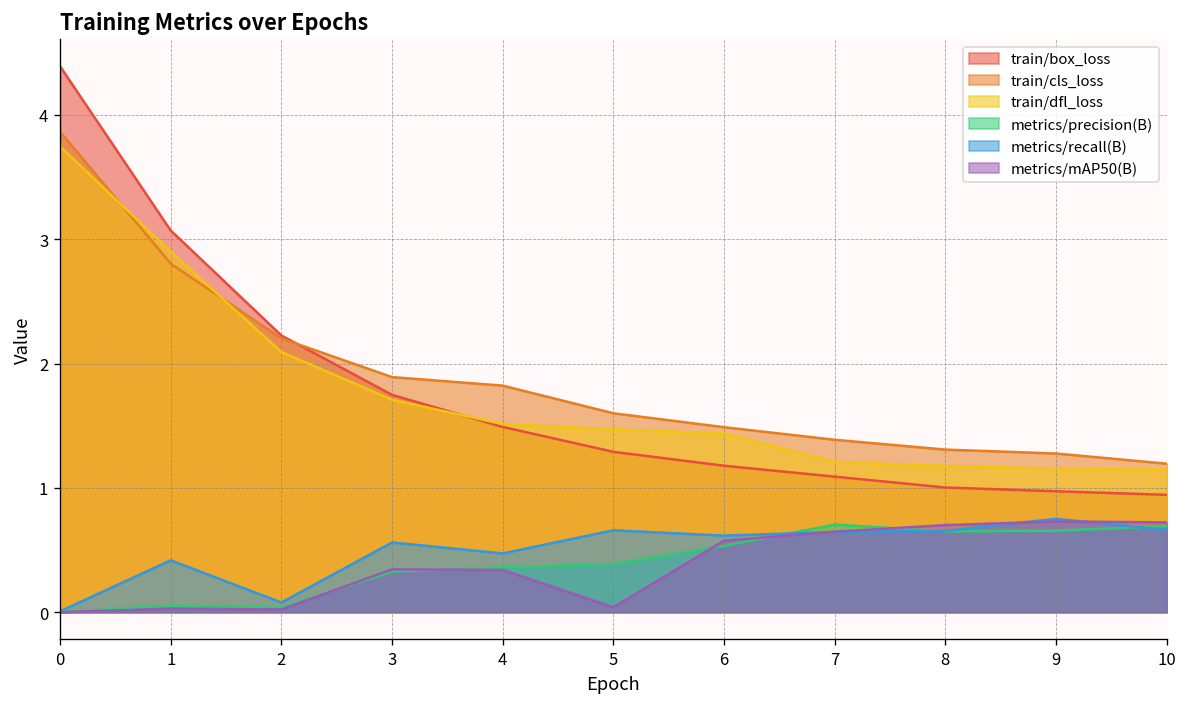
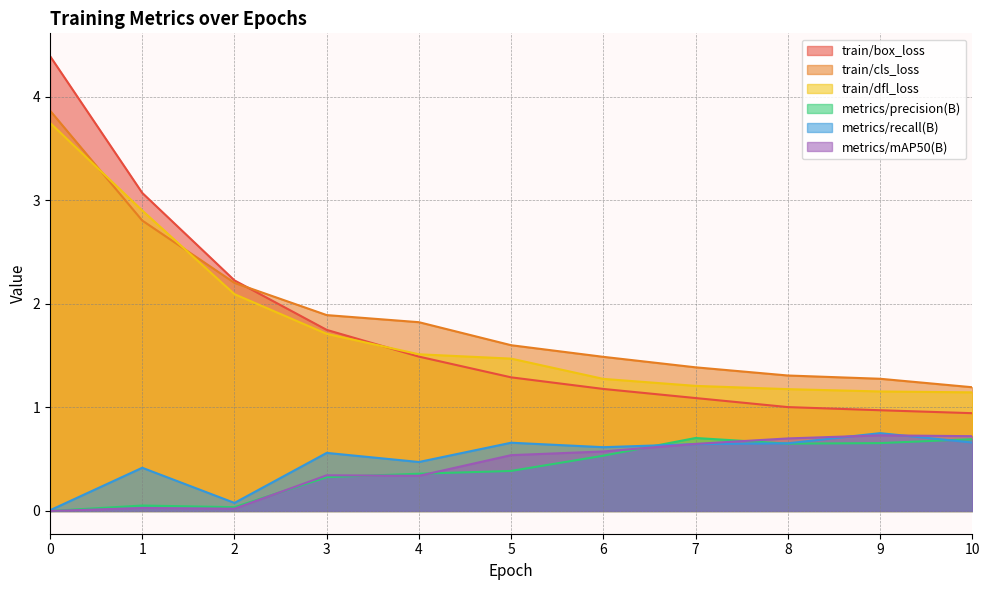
metrics/mAP50(B), 5: 0.04 -> 0.54
train/dfl_loss, 6: 1.44 -> 1.28
